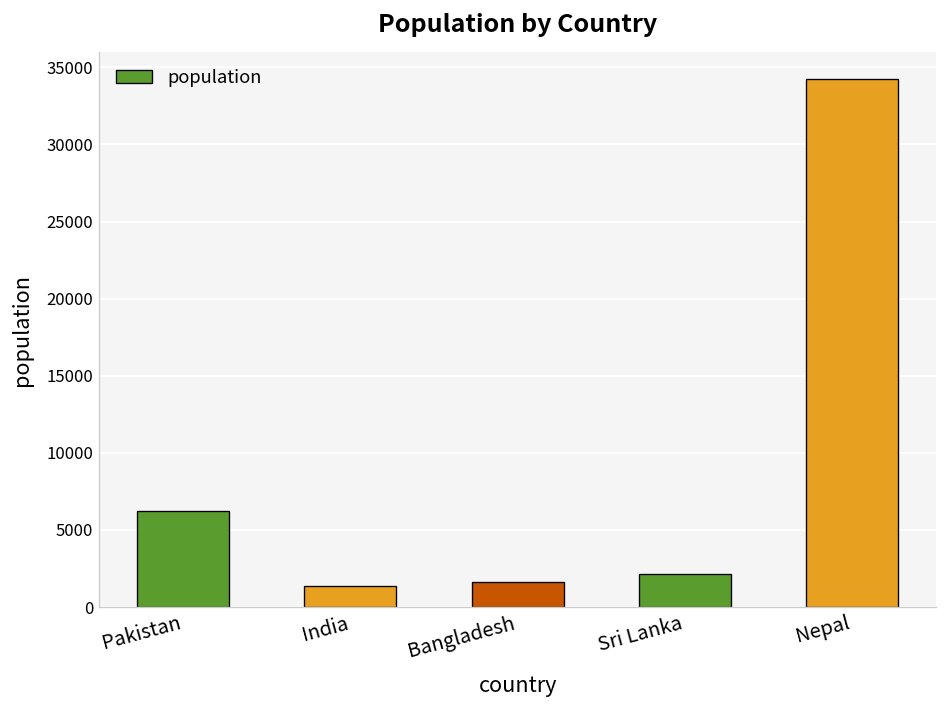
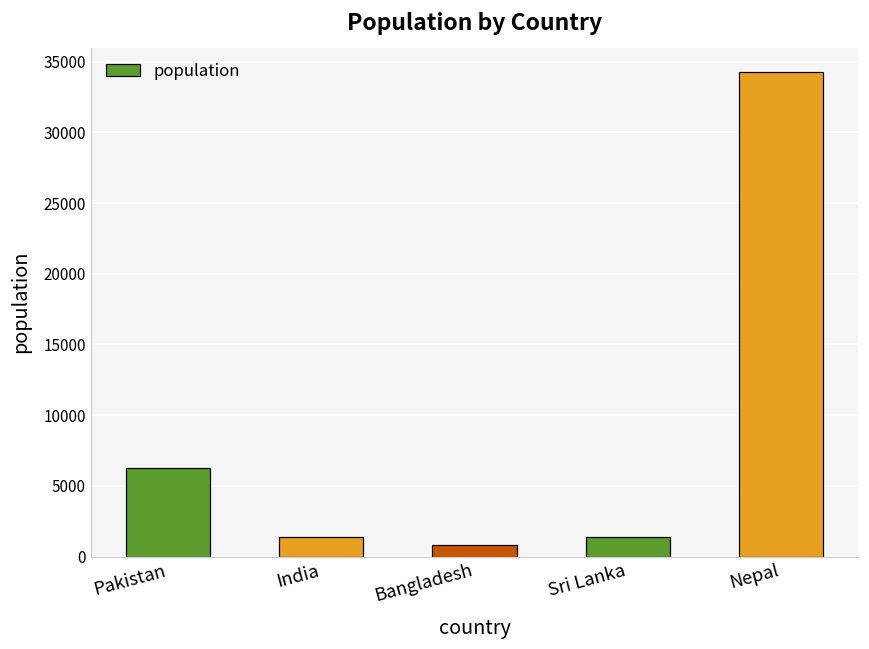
Bangladesh: 1700 -> 800
Sri Lanka: 2200 -> 1400
